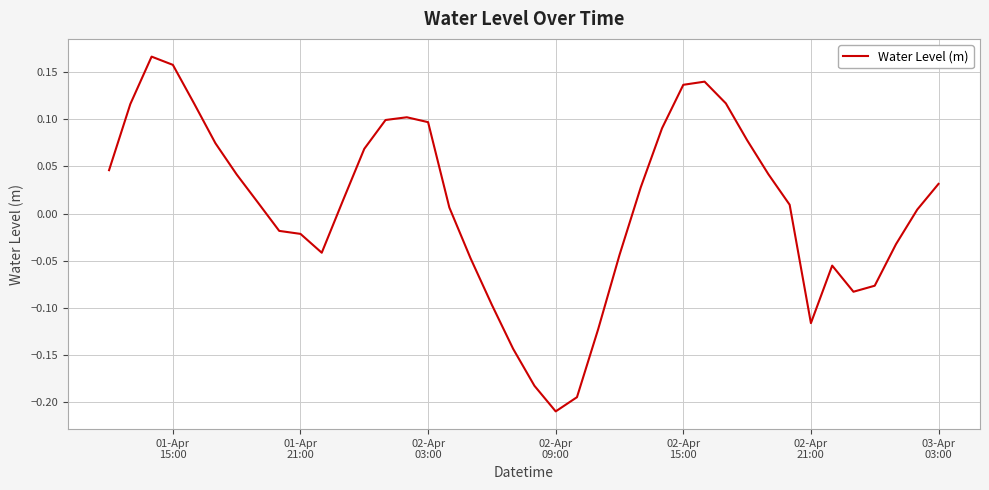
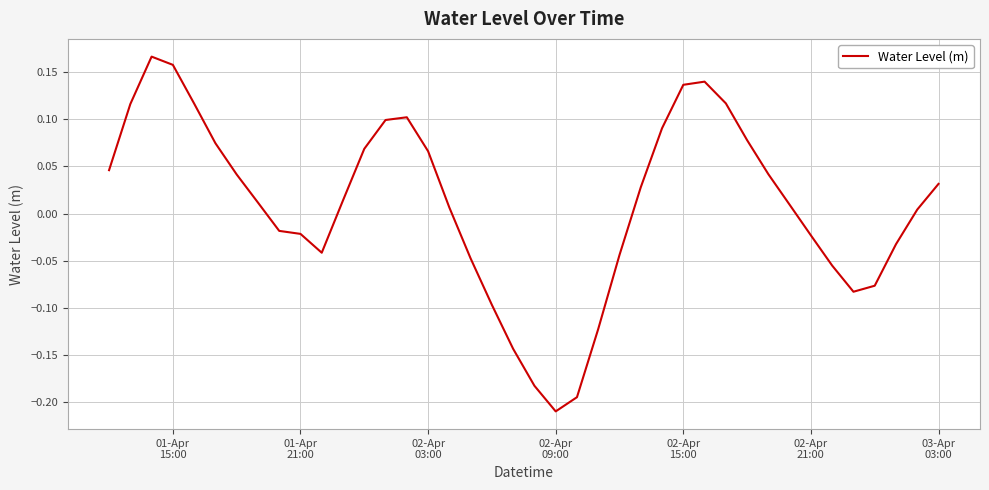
02-Apr 03:00: 0.10 -> 0.07
02-Apr 21:00: -0.12 -> -0.02
